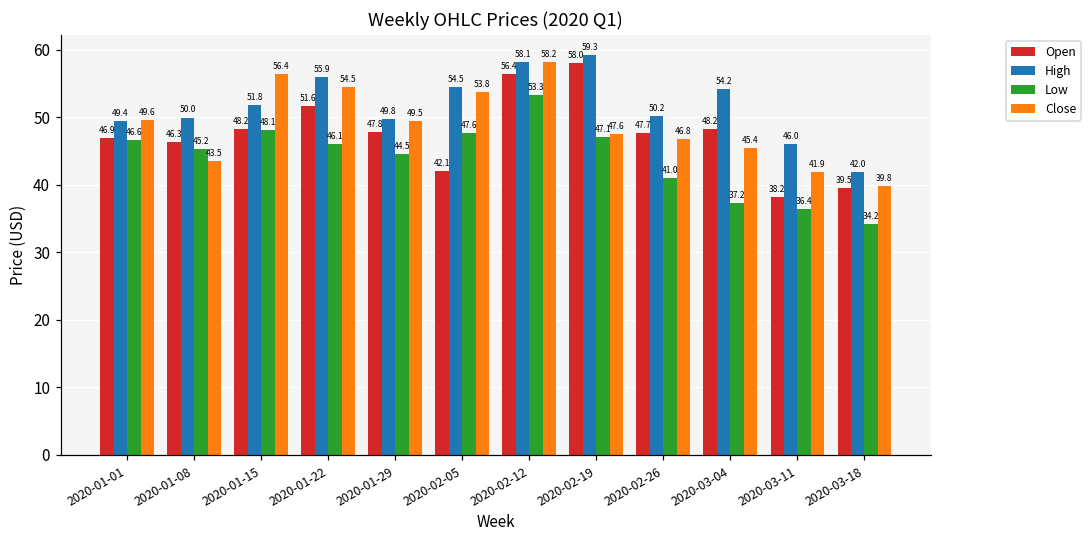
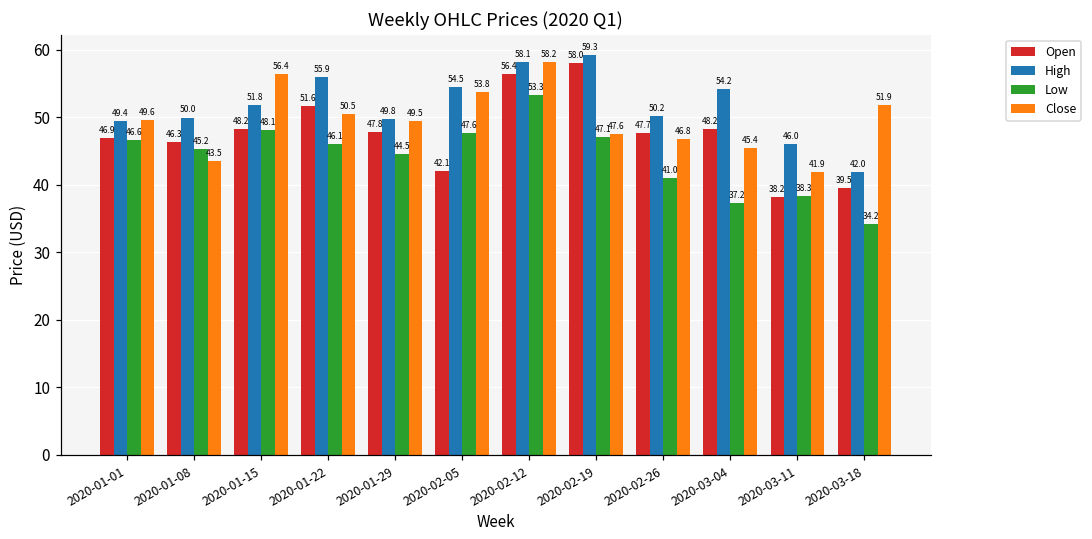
Close, 2020-01-22: 54.5 -> 50.5
Low, 2020-03-11: 36.4 -> 38.3
Close, 2020-03-18: 39.8 -> 51.9
